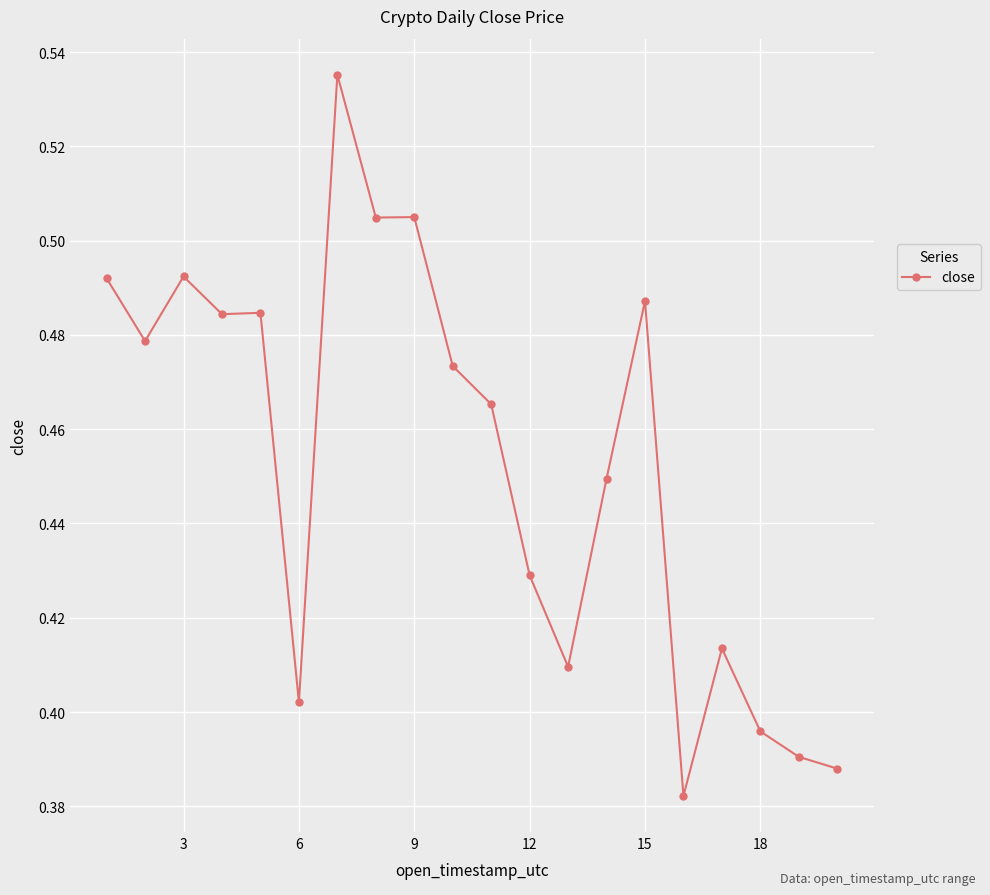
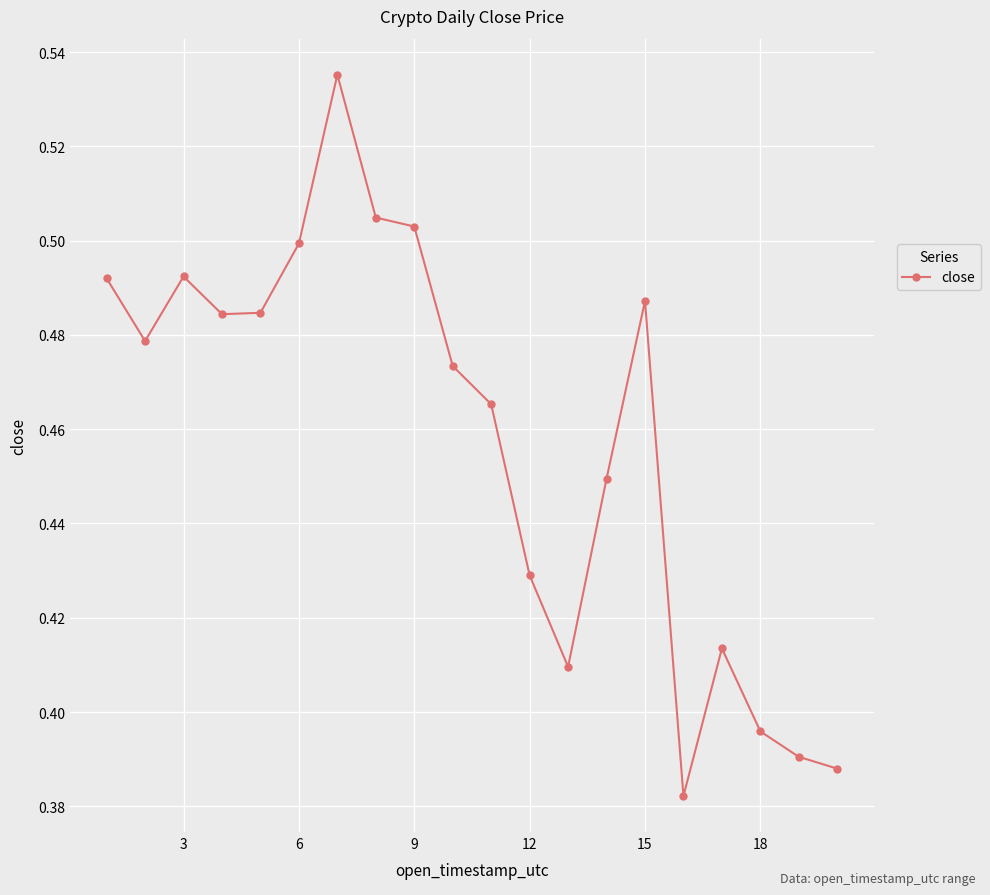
6: 0.402 -> 0.499
9: 0.505 -> 0.503
